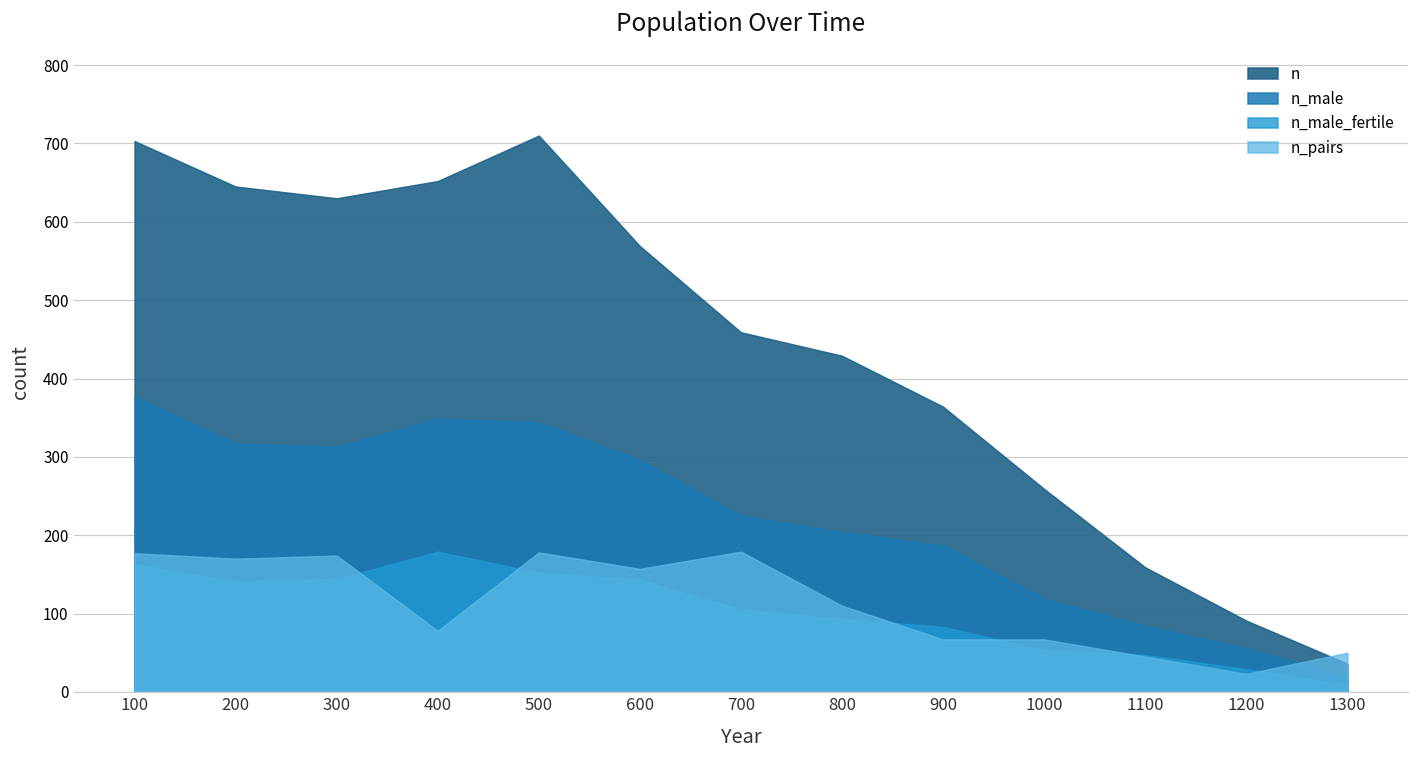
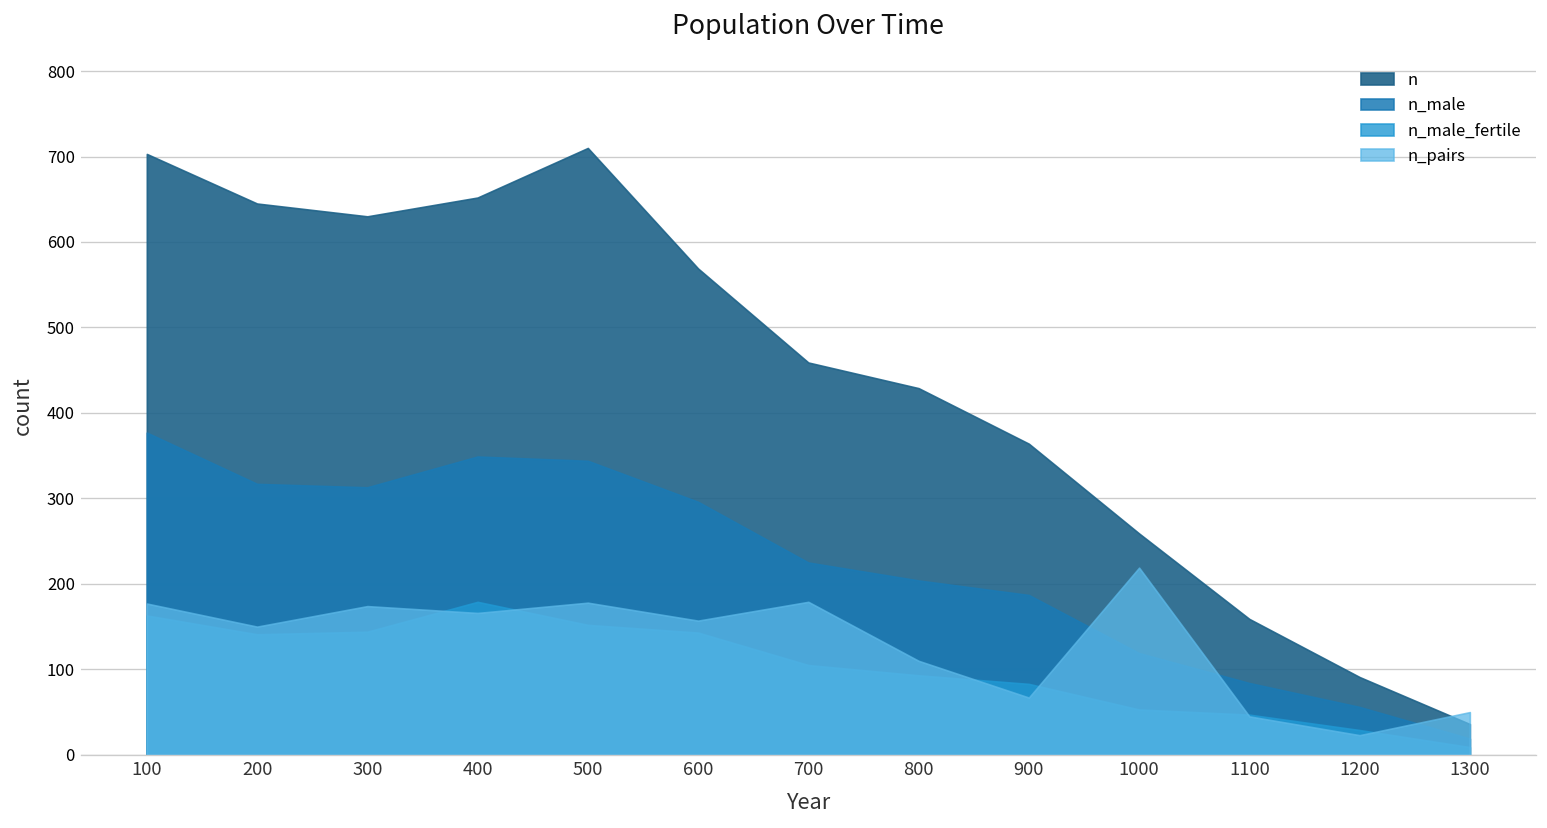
n_pairs, 200: 170 -> 150
n_pairs, 400: 80 -> 170
n_pairs, 1000: 70 -> 220
